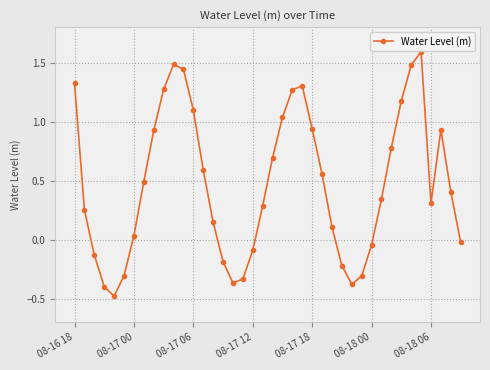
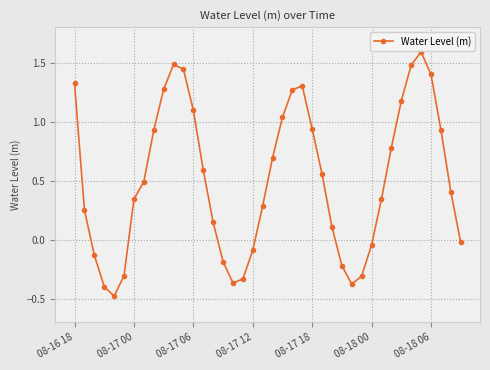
08-17 00: 0.03 -> 0.34
08-18 06: 0.31 -> 1.40
